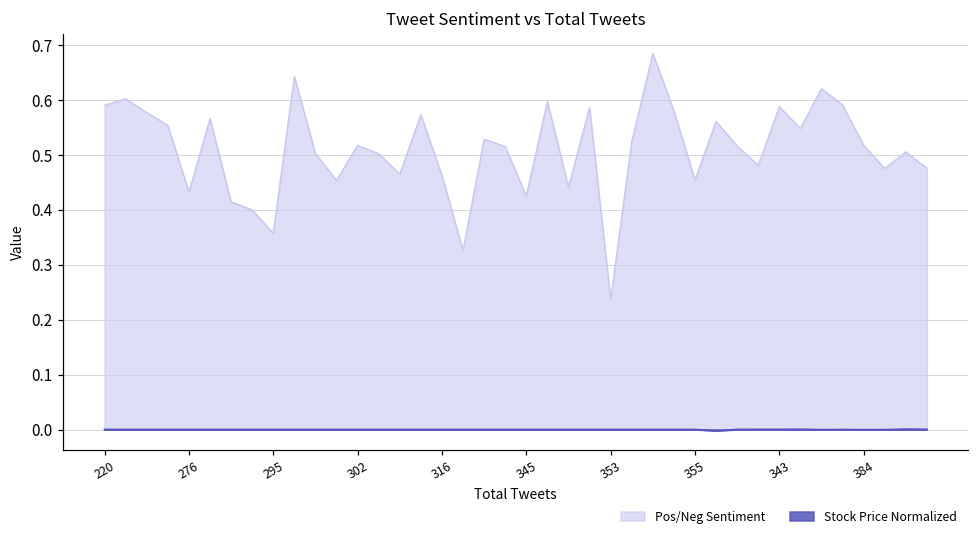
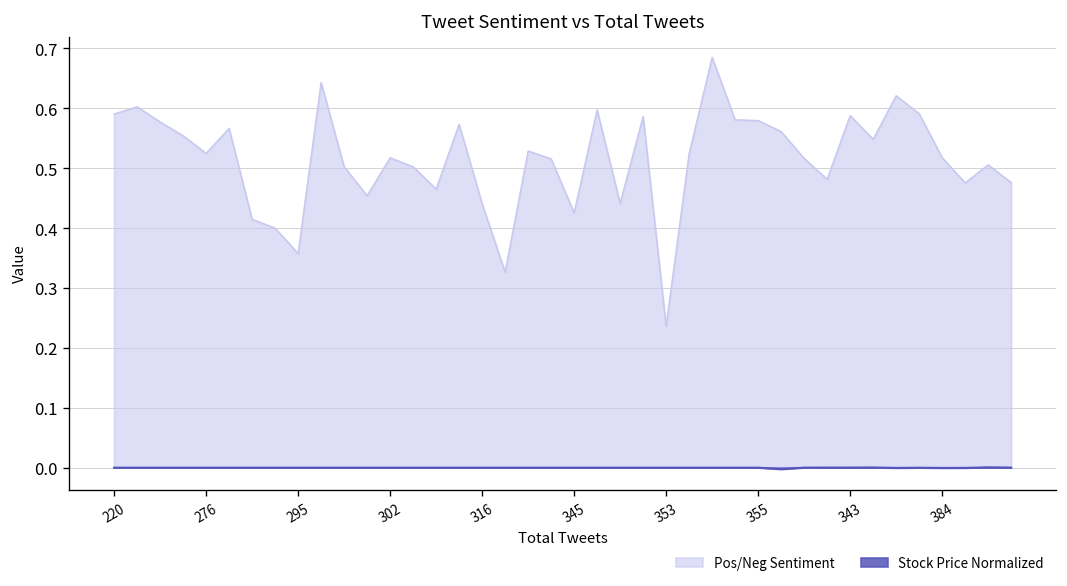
Pos/Neg Sentiment, 276: 0.43 -> 0.52
Pos/Neg Sentiment, 316: 0.46 -> 0.44
Pos/Neg Sentiment, 355: 0.45 -> 0.58
